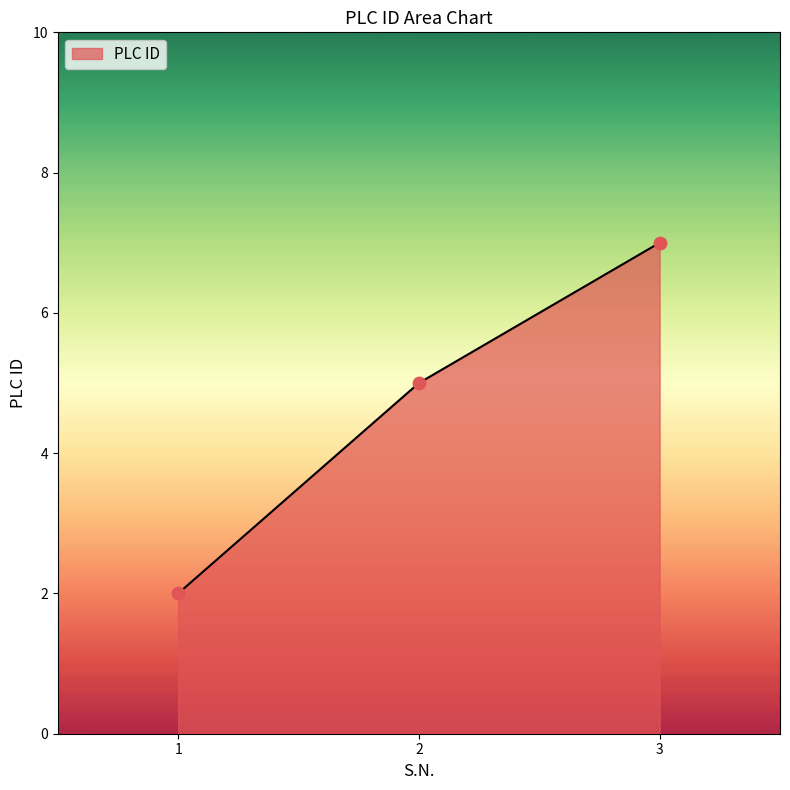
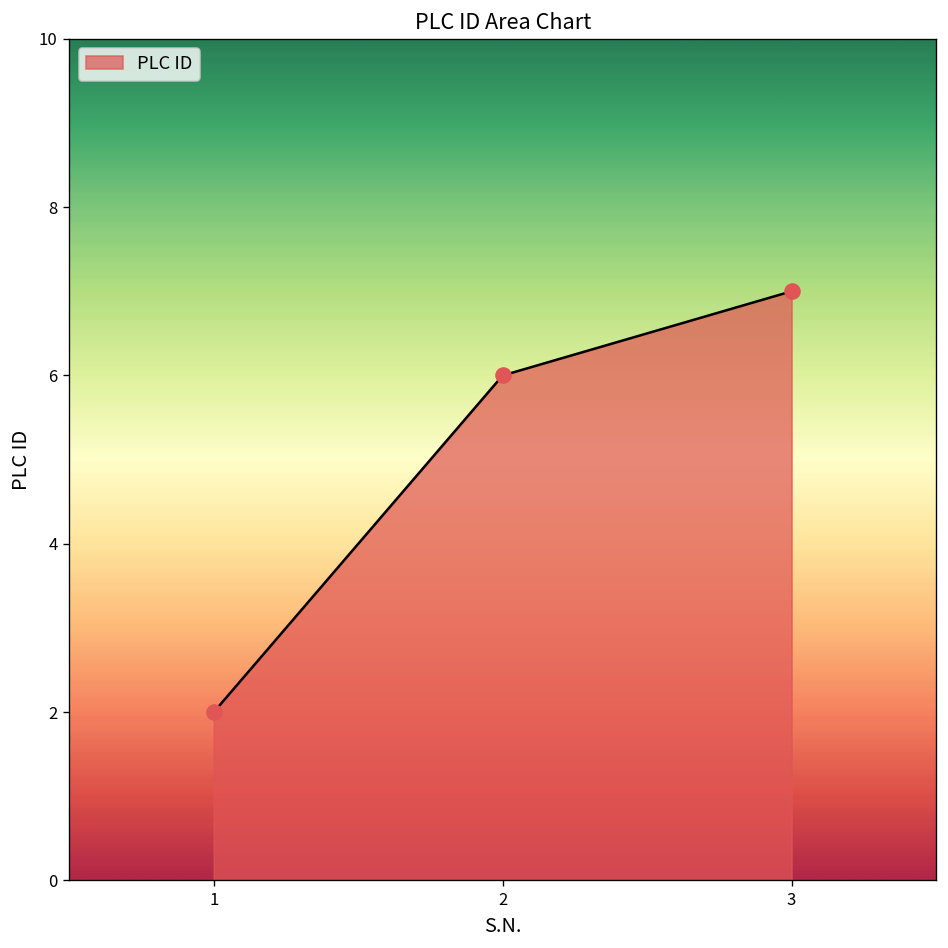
2: 5 -> 6
